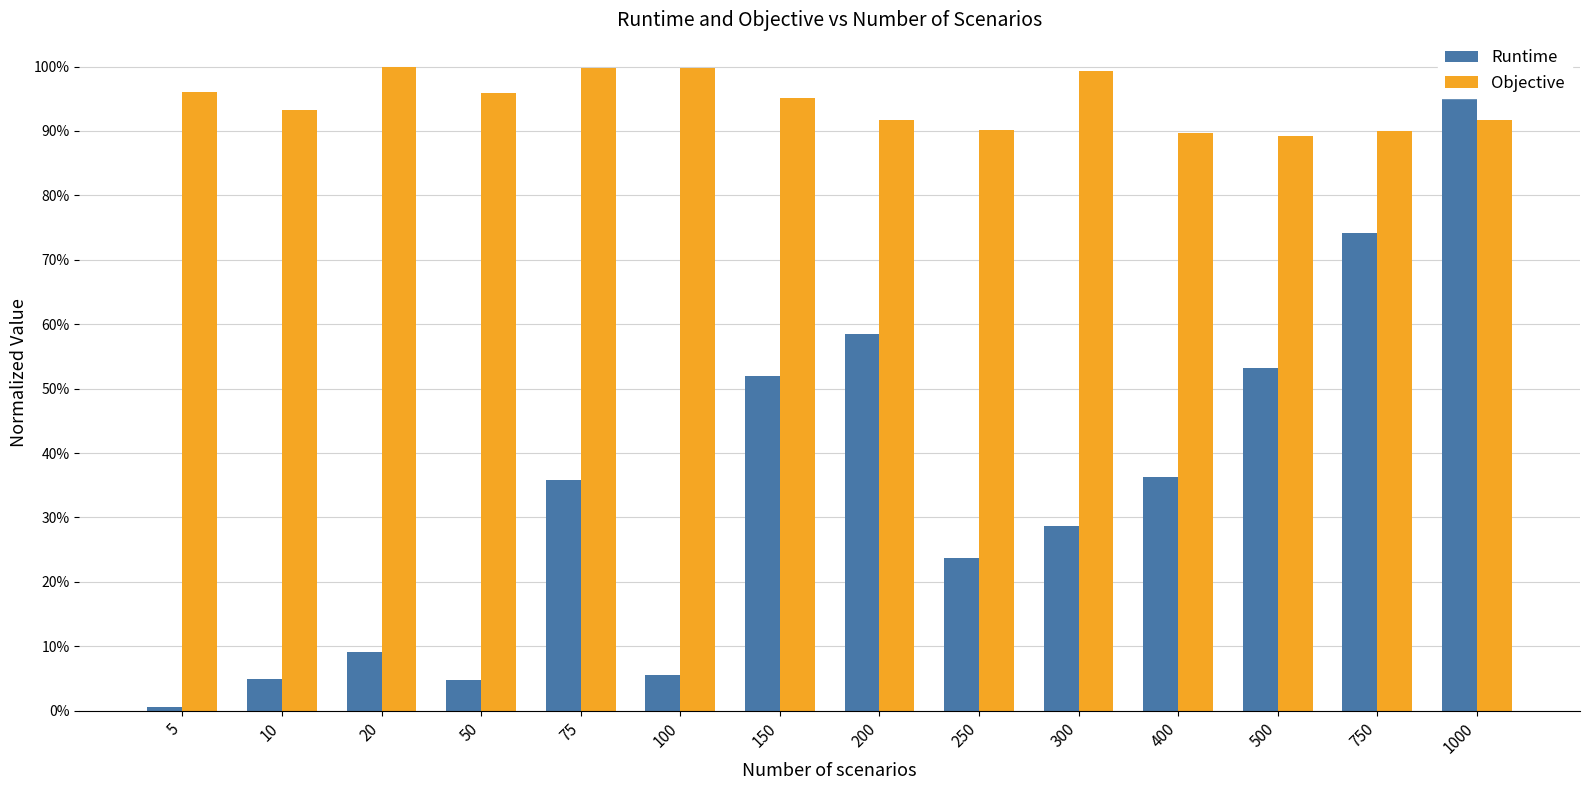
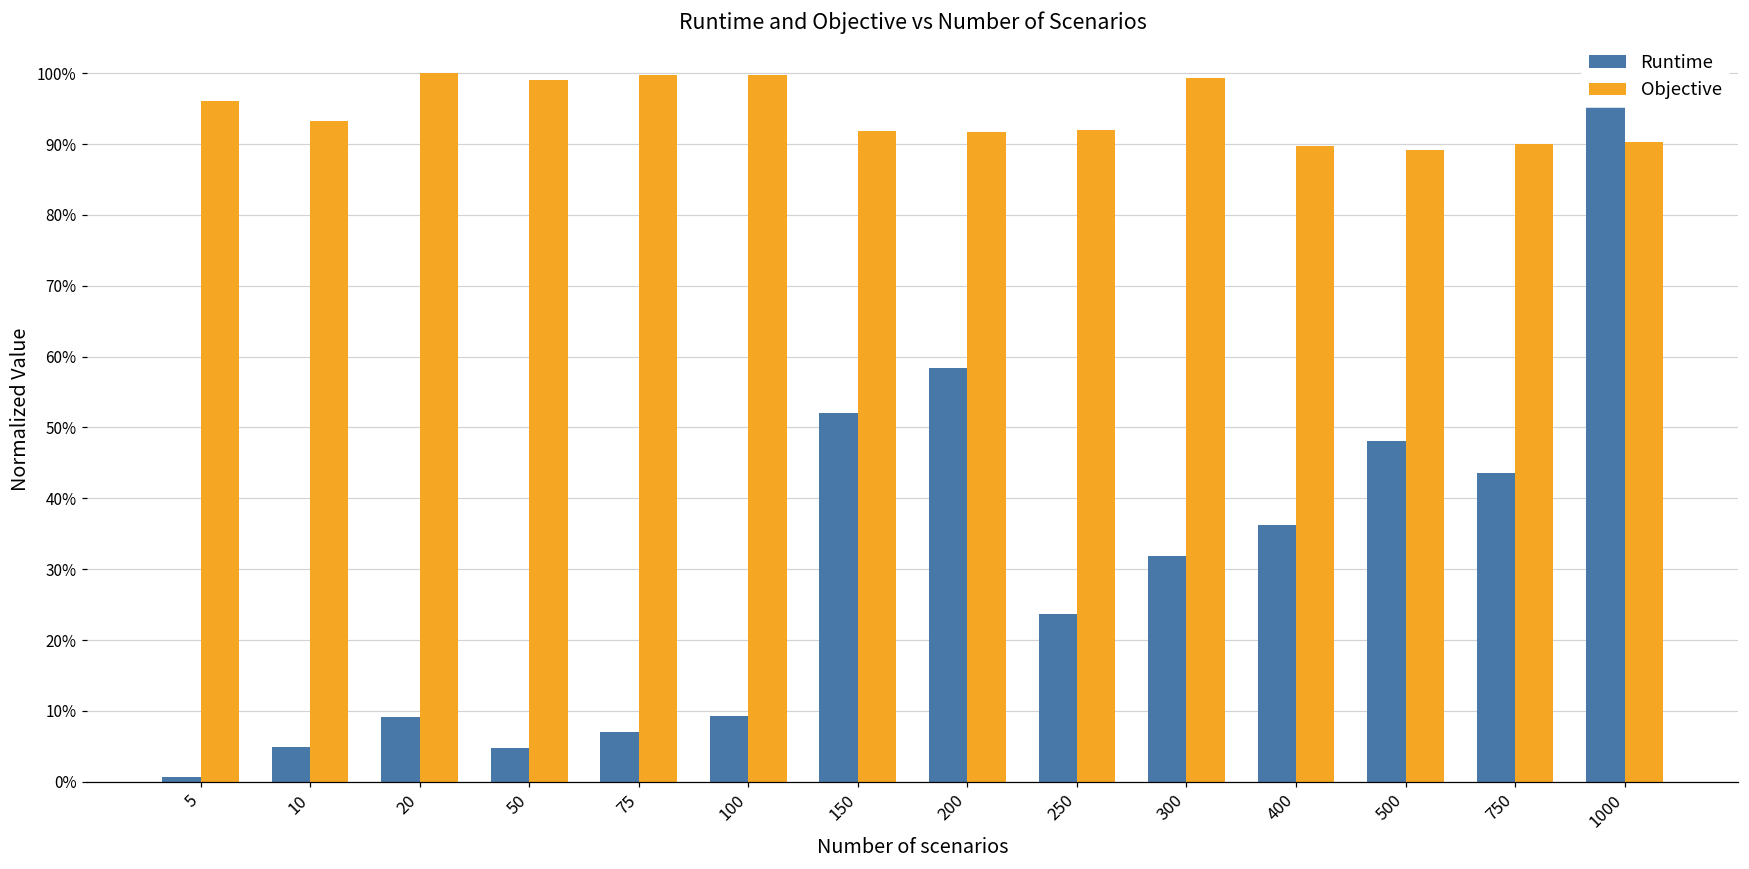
Objective, 50: 96% -> 99%
Runtime, 75: 36% -> 7%
Runtime, 100: 6% -> 9%
Objective, 150: 95% -> 92%
Objective, 250: 90% -> 92%
Runtime, 300: 29% -> 32%
Runtime, 500: 53% -> 48%
Runtime, 750: 74% -> 44%
Objective, 1000: 92% -> 90%
